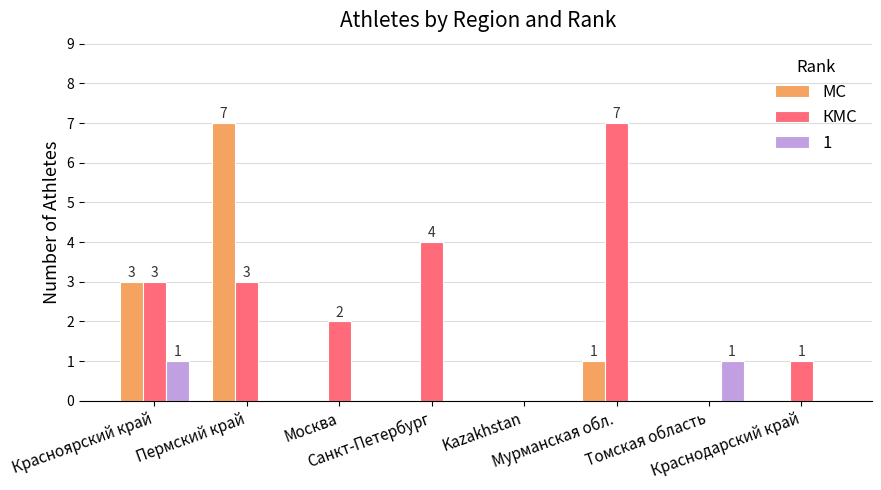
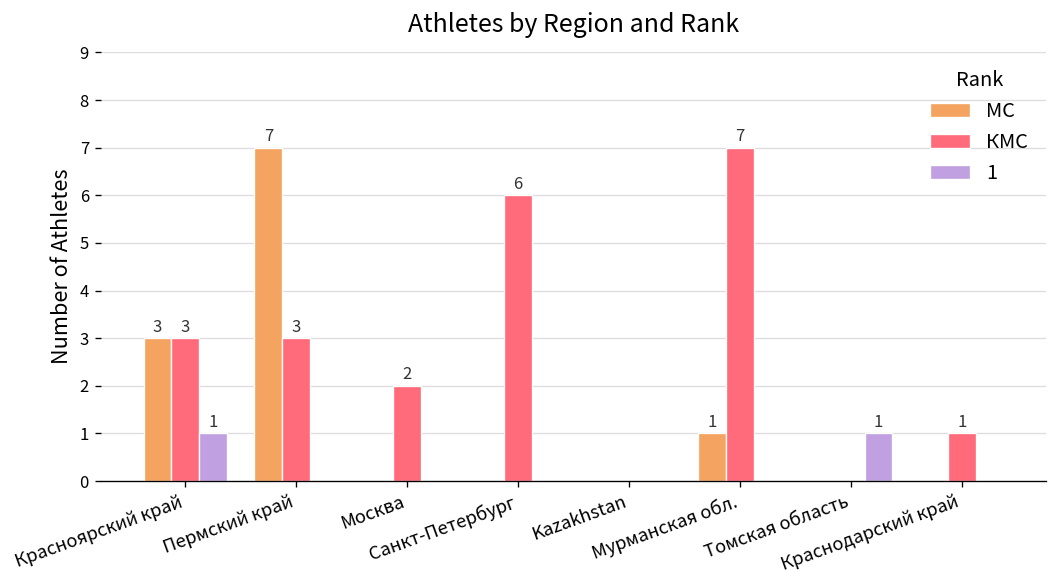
КМС, Санкт-Петербург: 4 -> 6
